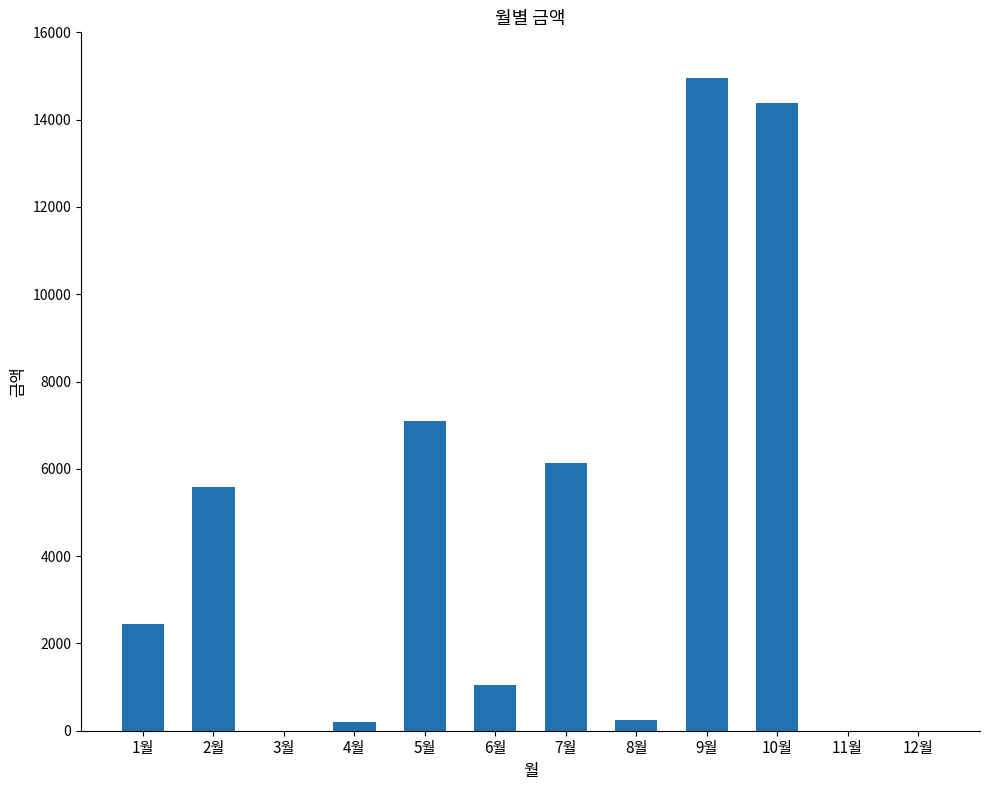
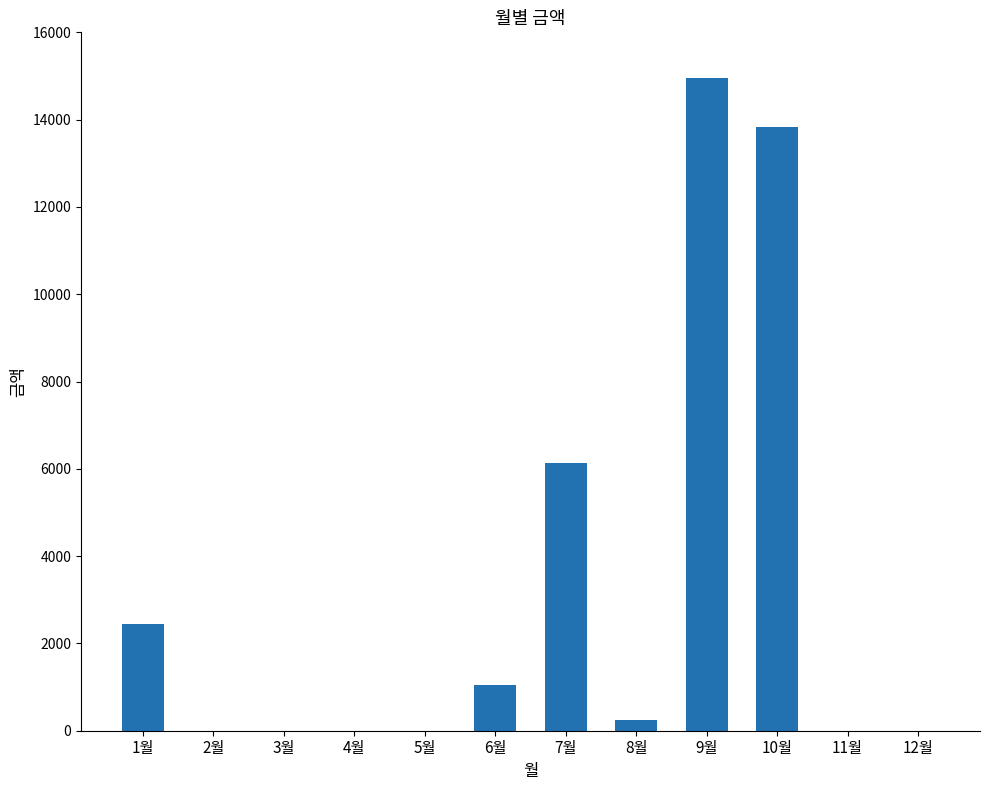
2월: 5600 -> 0
4월: 200 -> 0
5월: 7100 -> 0
10월: 14400 -> 13800
